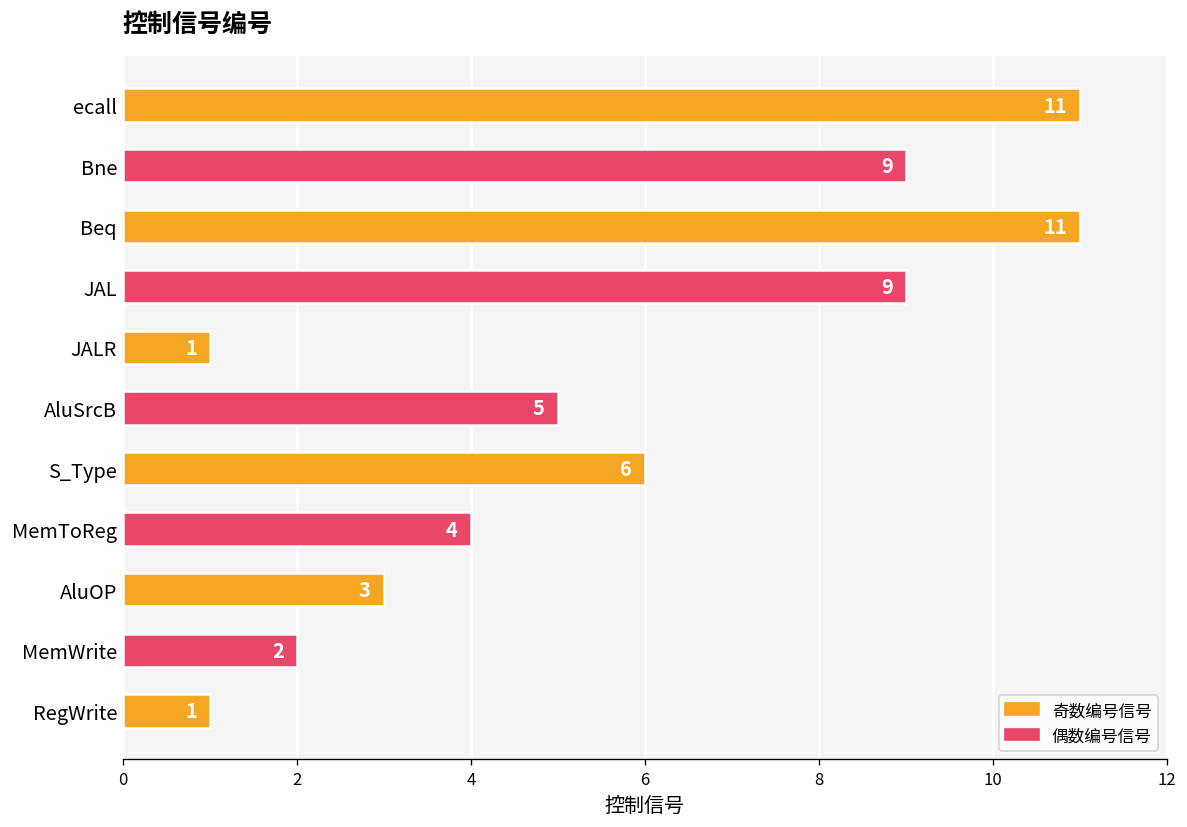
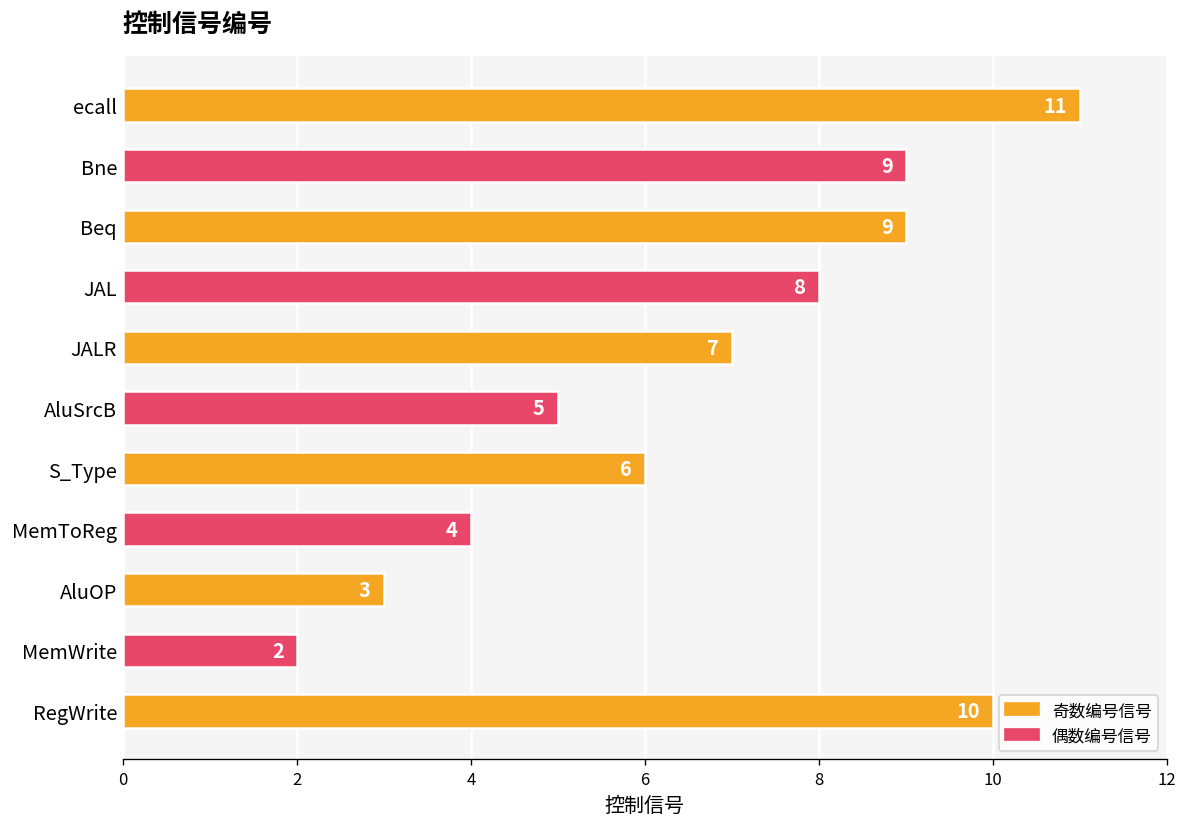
Beq: 11 -> 9
JAL: 9 -> 8
JALR: 1 -> 7
RegWrite: 1 -> 10
